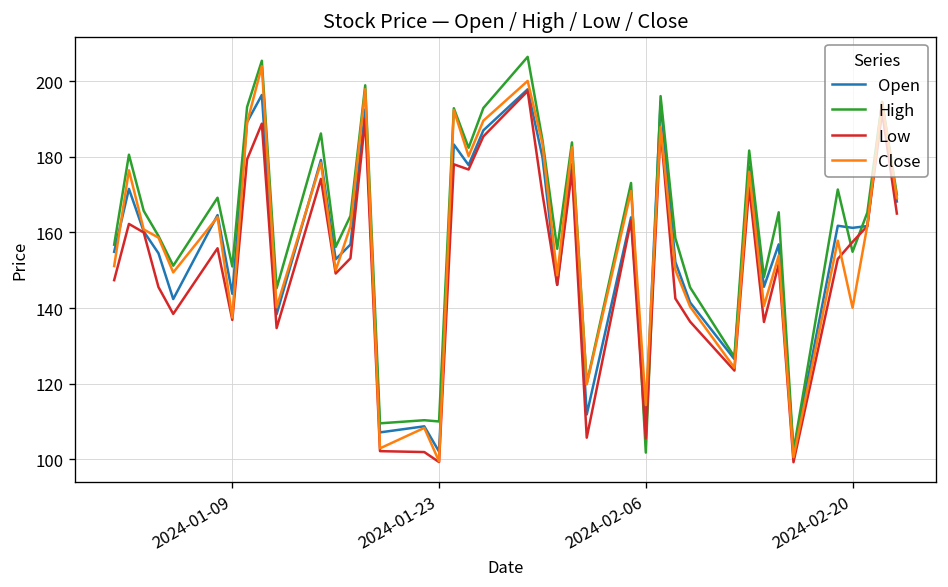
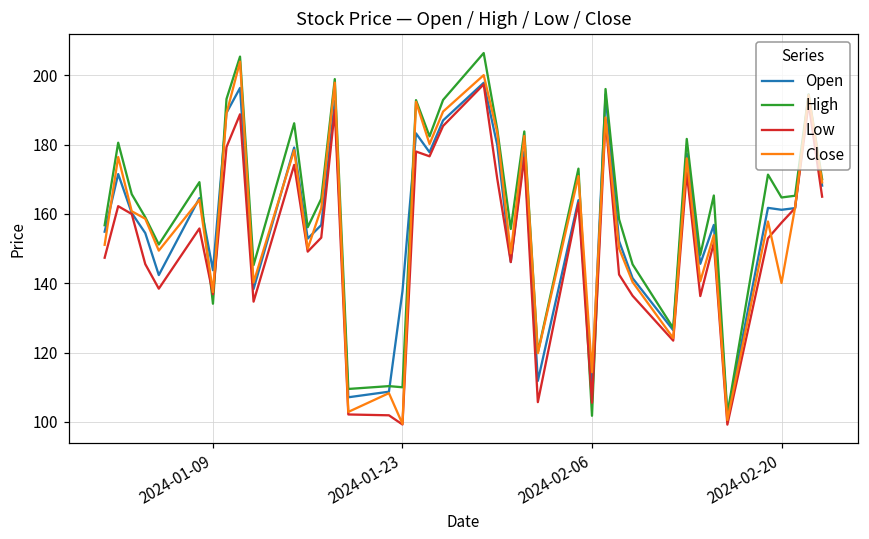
High, 2024-01-09: 151 -> 134
Open, 2024-01-23: 102 -> 138
High, 2024-02-20: 155 -> 165
